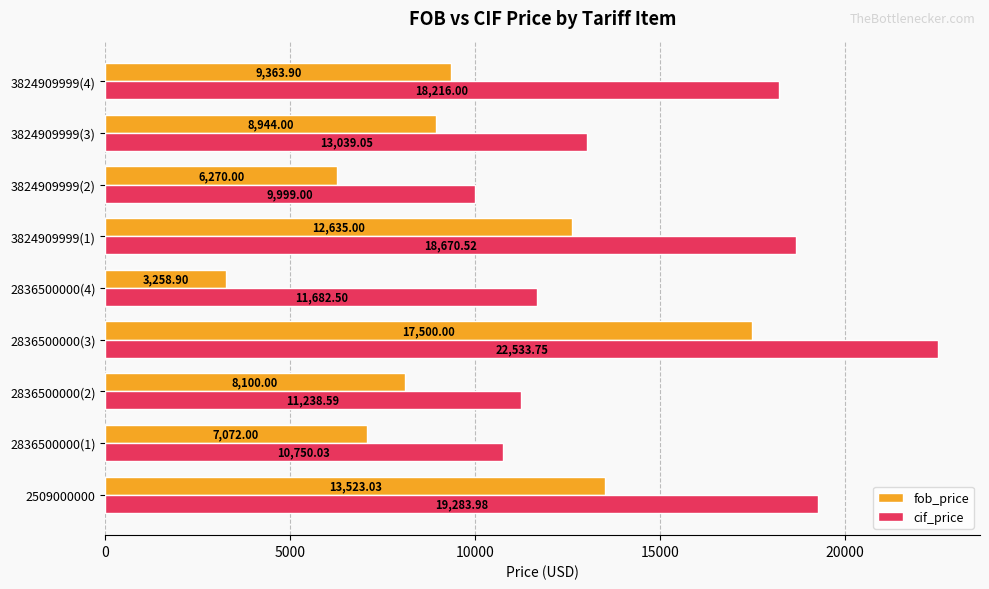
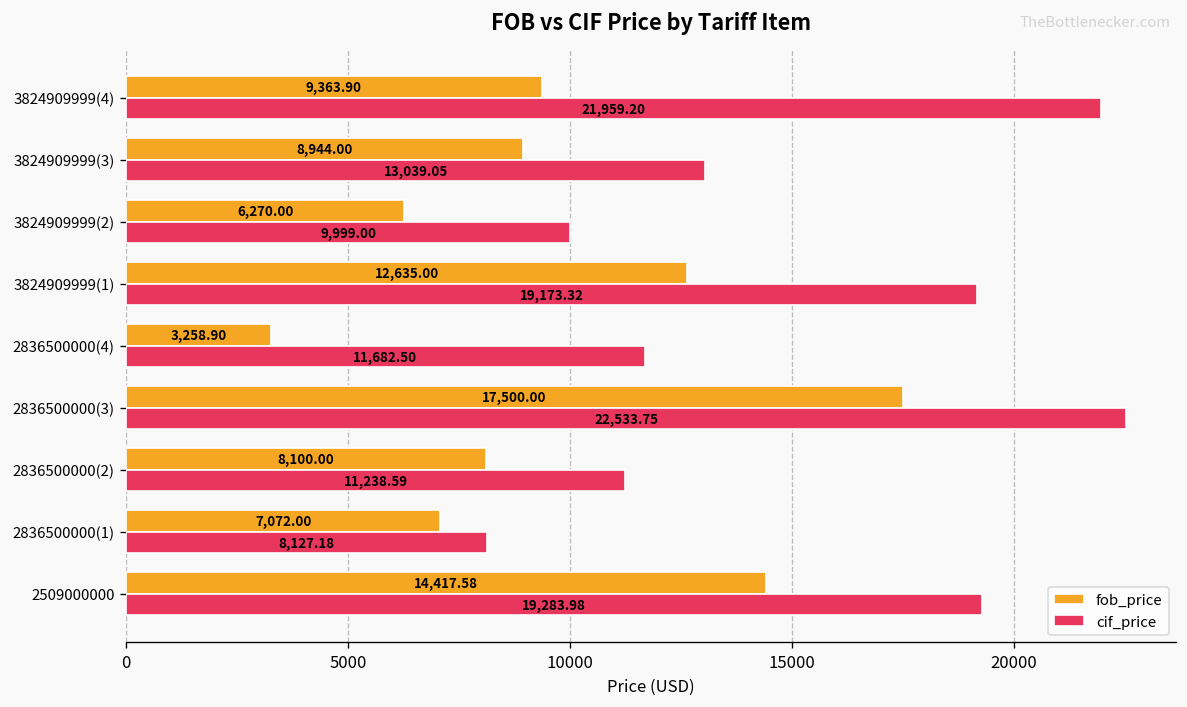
cif_price, 3824909999(4): 18,216.00 -> 21,959.20
cif_price, 3824909999(1): 18,670.52 -> 19,173.32
cif_price, 2836500000(1): 10,750.03 -> 8,127.18
fob_price, 2509000000: 13,523.03 -> 14,417.58
